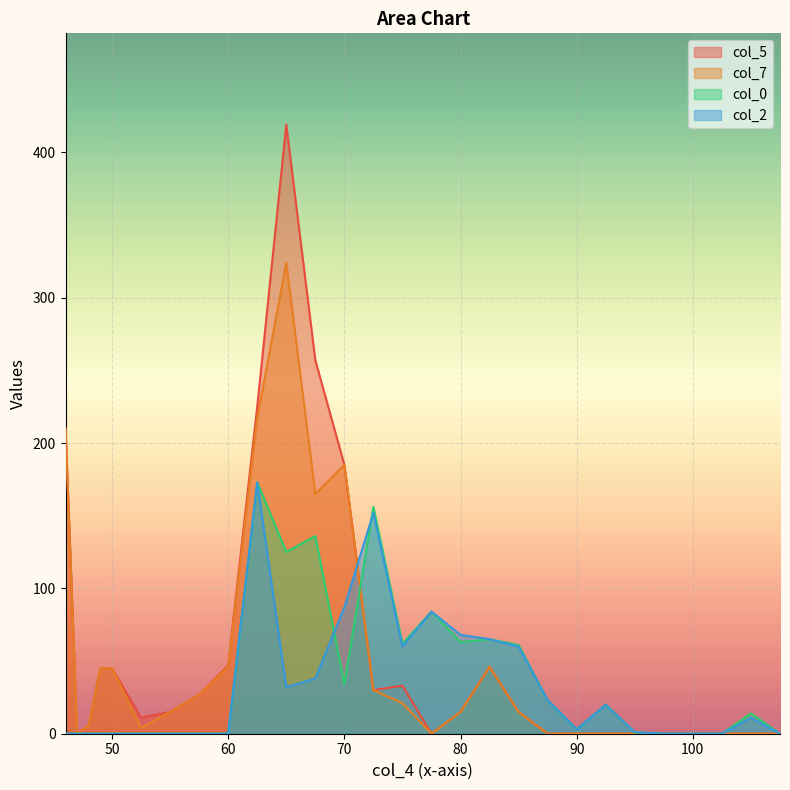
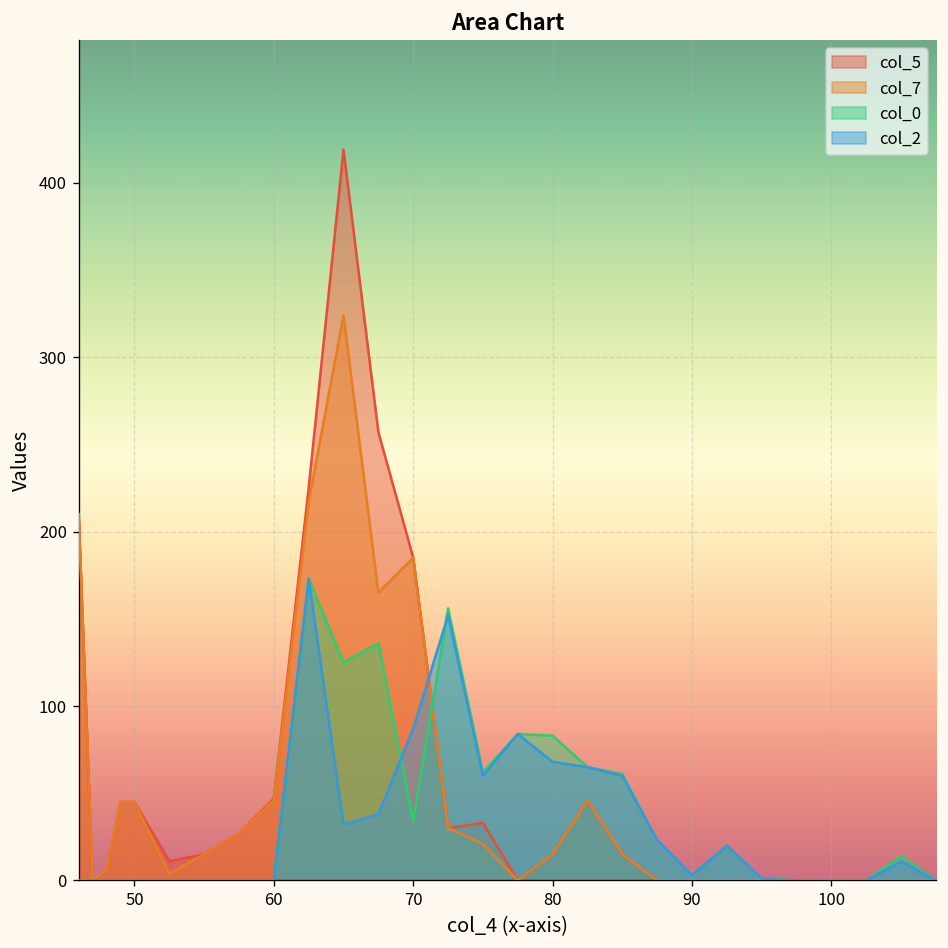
col_0, 80: 63 -> 83
